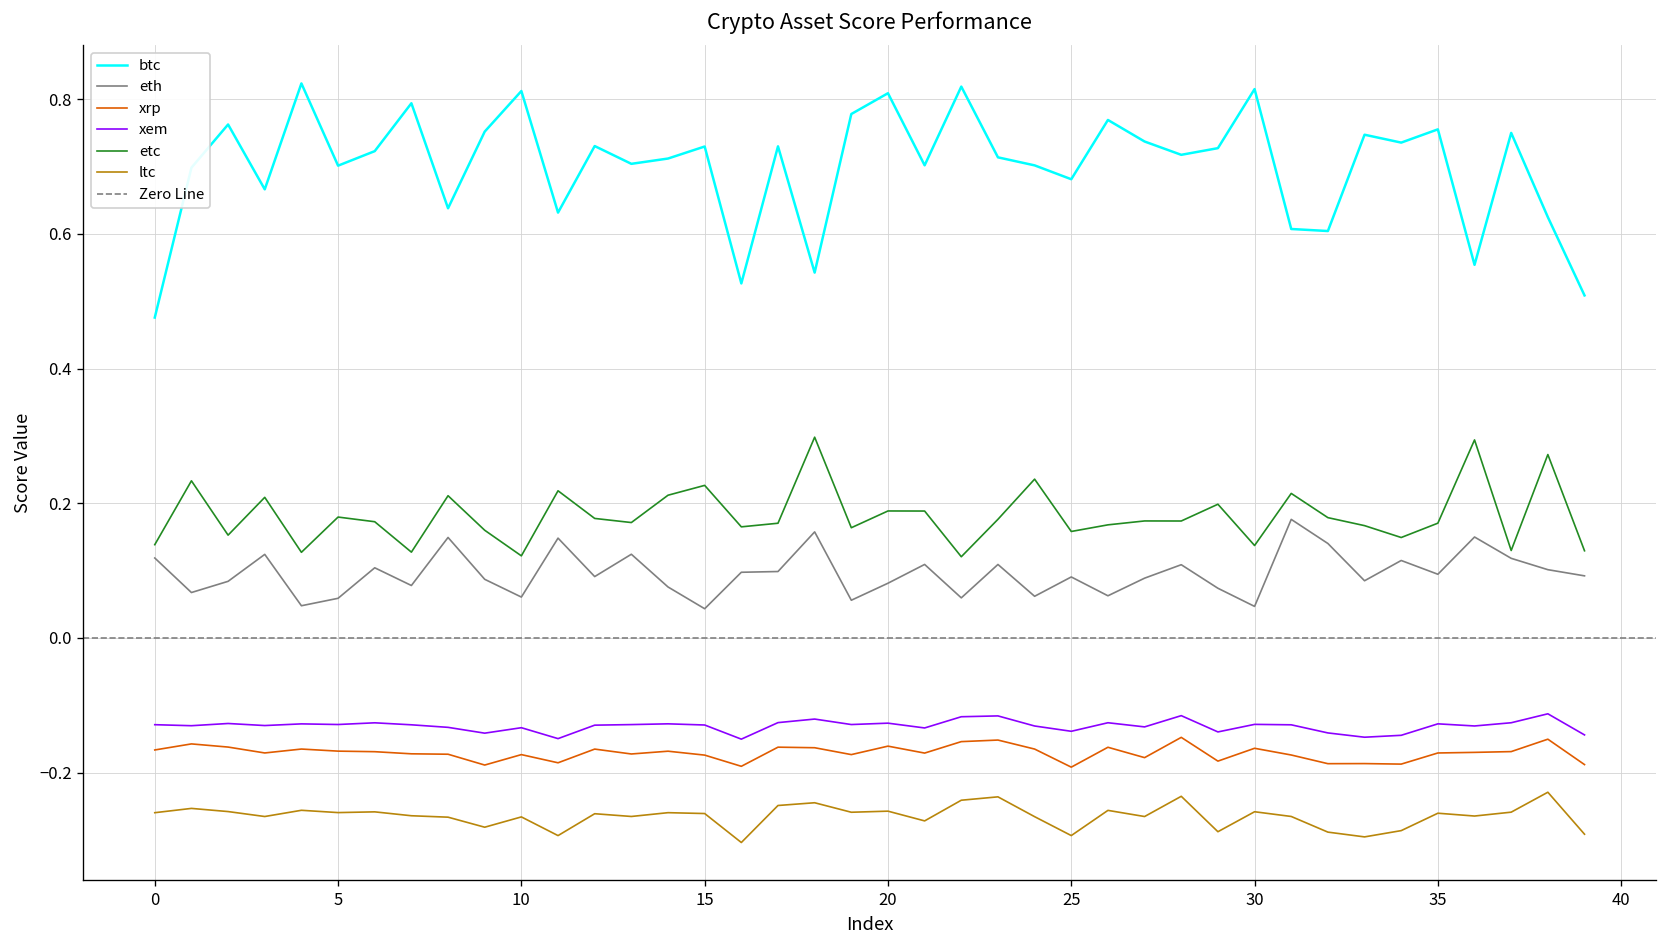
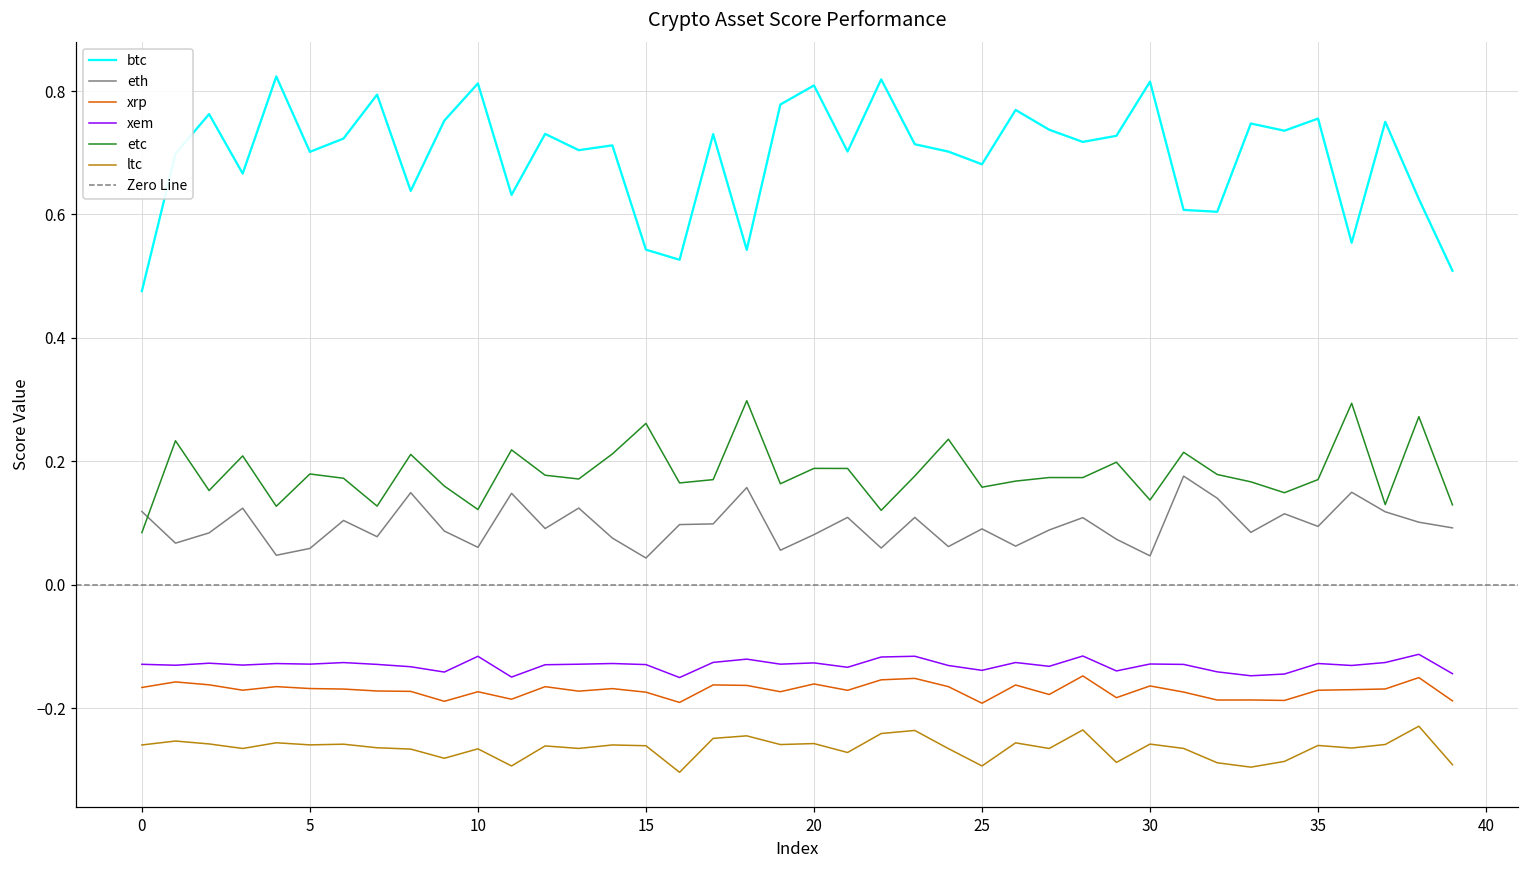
etc, 0: 0.14 -> 0.08
xem, 10: -0.13 -> -0.12
btc, 15: 0.73 -> 0.54
etc, 15: 0.23 -> 0.26
